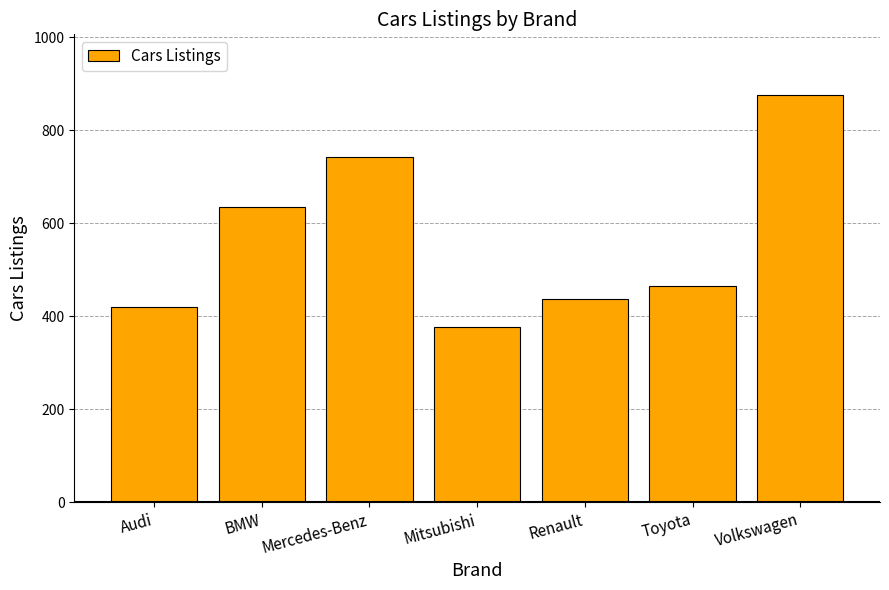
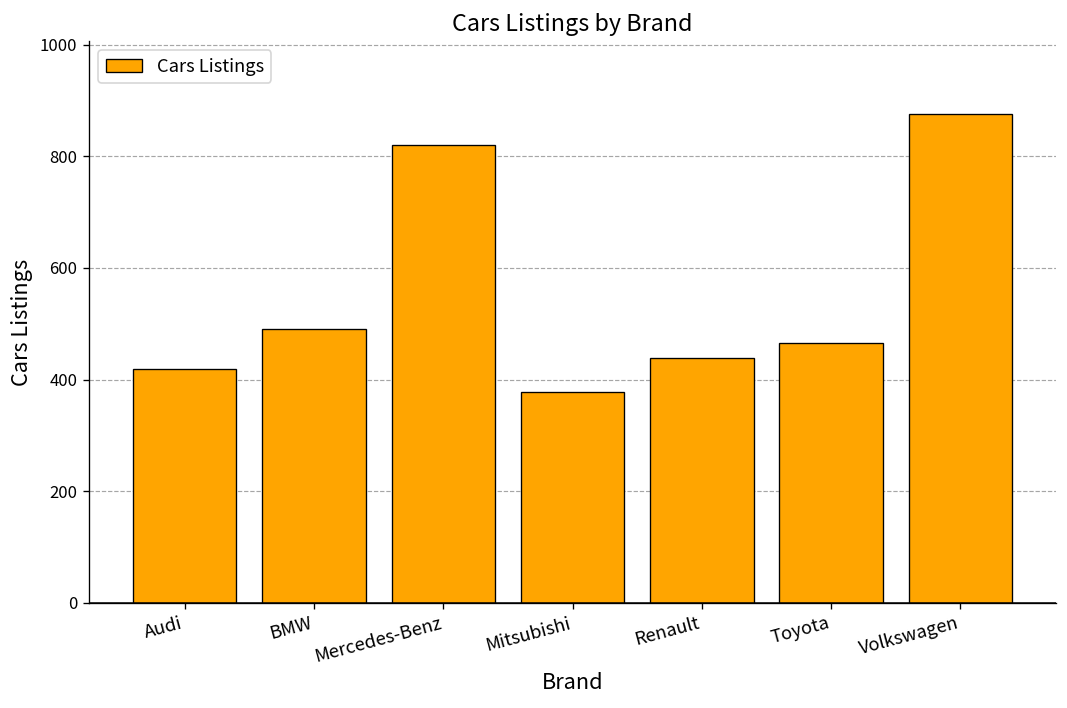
BMW: 640 -> 490
Mercedes-Benz: 740 -> 820
